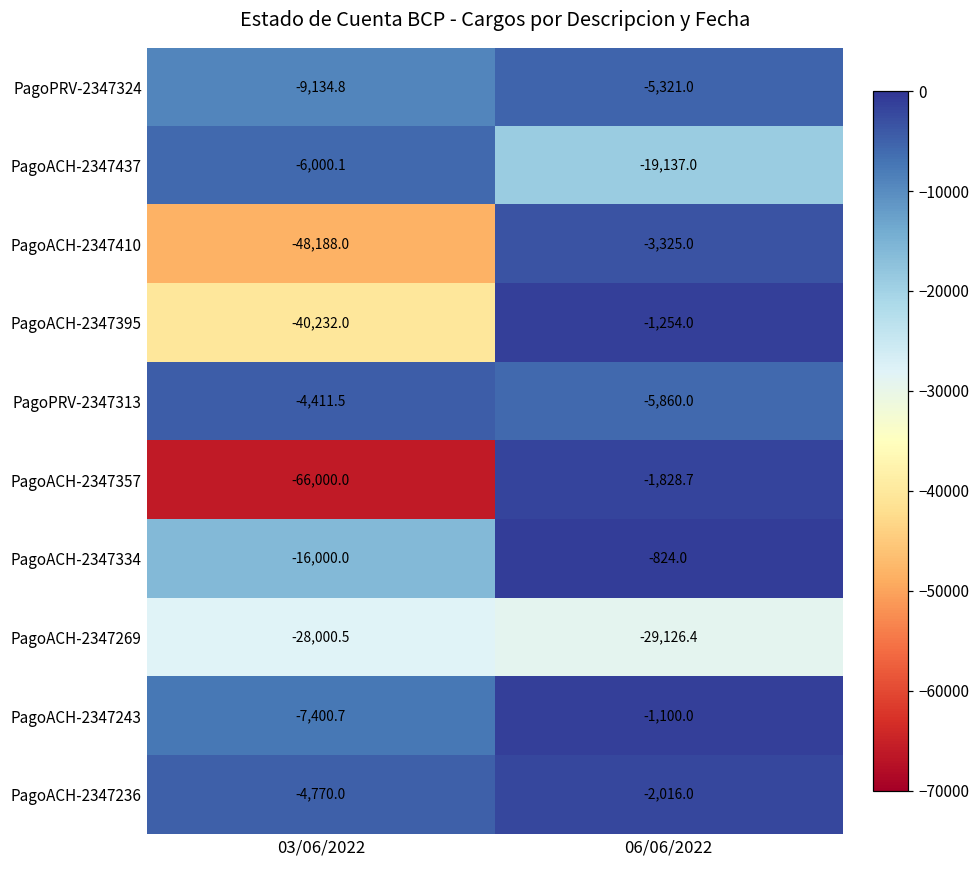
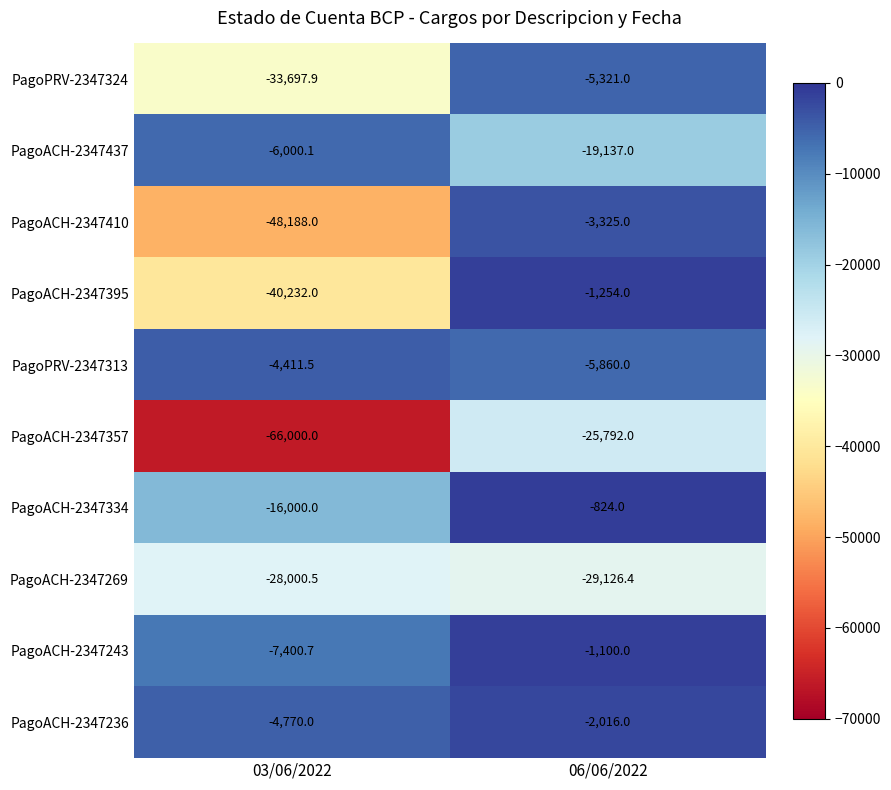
PagoPRV-2347324, 03/06/2022: -9,134.8 -> -33,697.9
PagoACH-2347357, 06/06/2022: -1,828.7 -> -25,792.0
